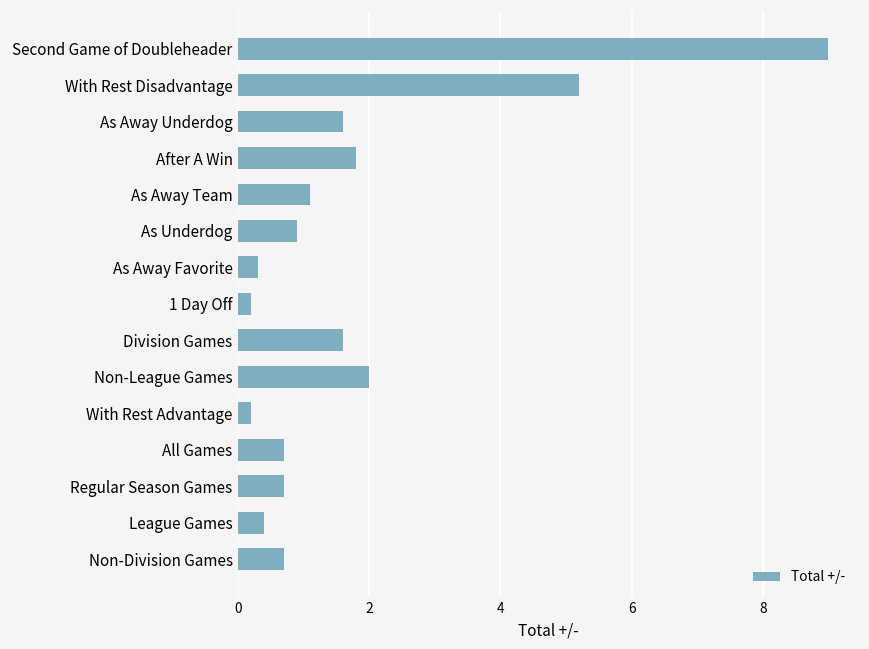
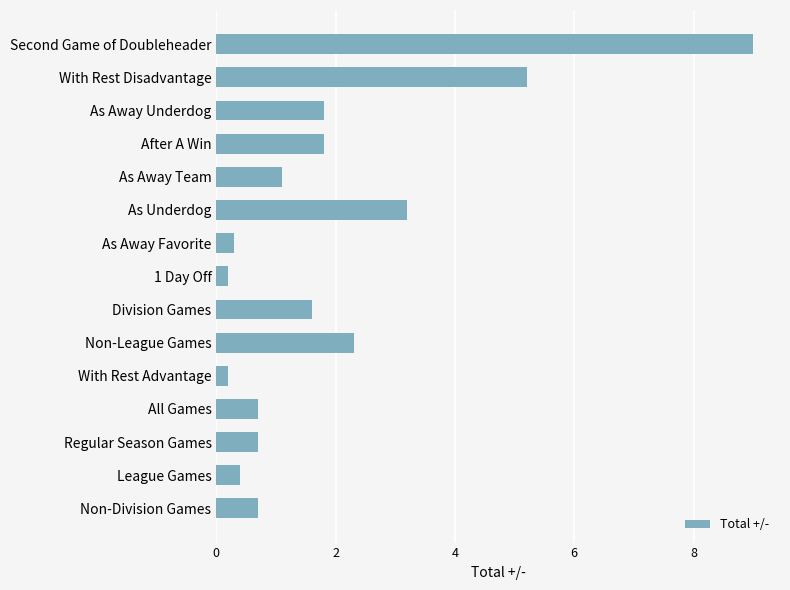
As Away Underdog: 1.6 -> 1.8
As Underdog: 0.9 -> 3.2
Non-League Games: 2.0 -> 2.3
